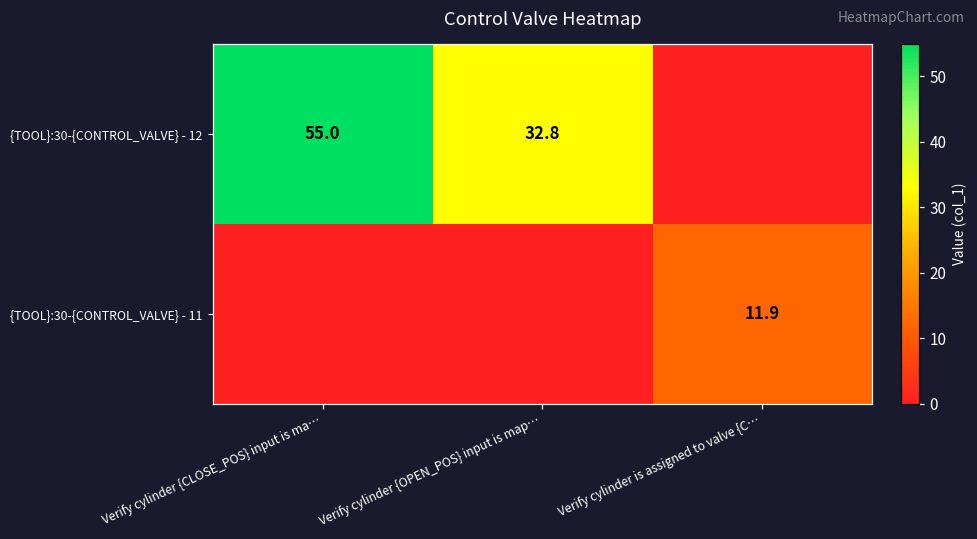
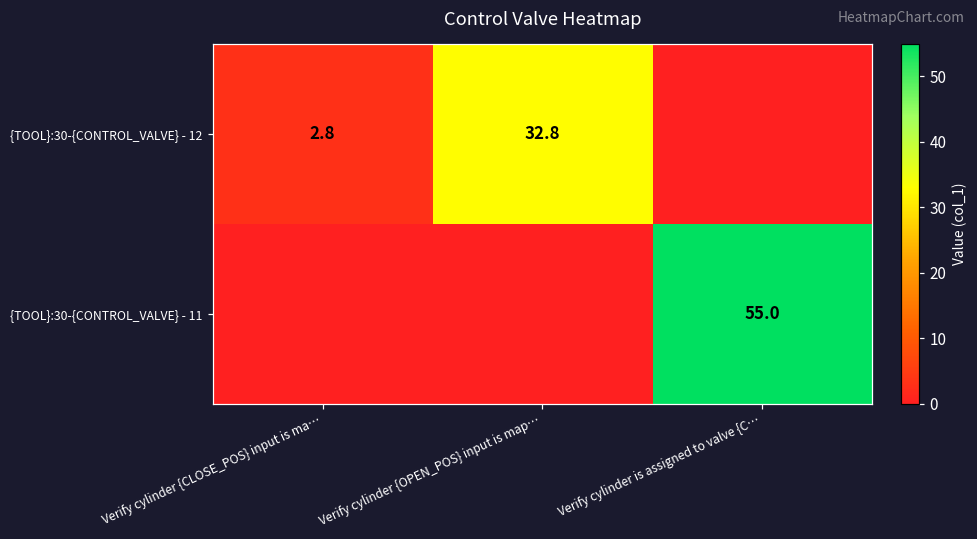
{TOOL}:30-{CONTROL_VALVE} - 12, Verify cylinder {CLOSE_POS} input is ma…: 55.0 -> 2.8
{TOOL}:30-{CONTROL_VALVE} - 11, Verify cylinder is assigned to valve {C…: 11.9 -> 55.0
